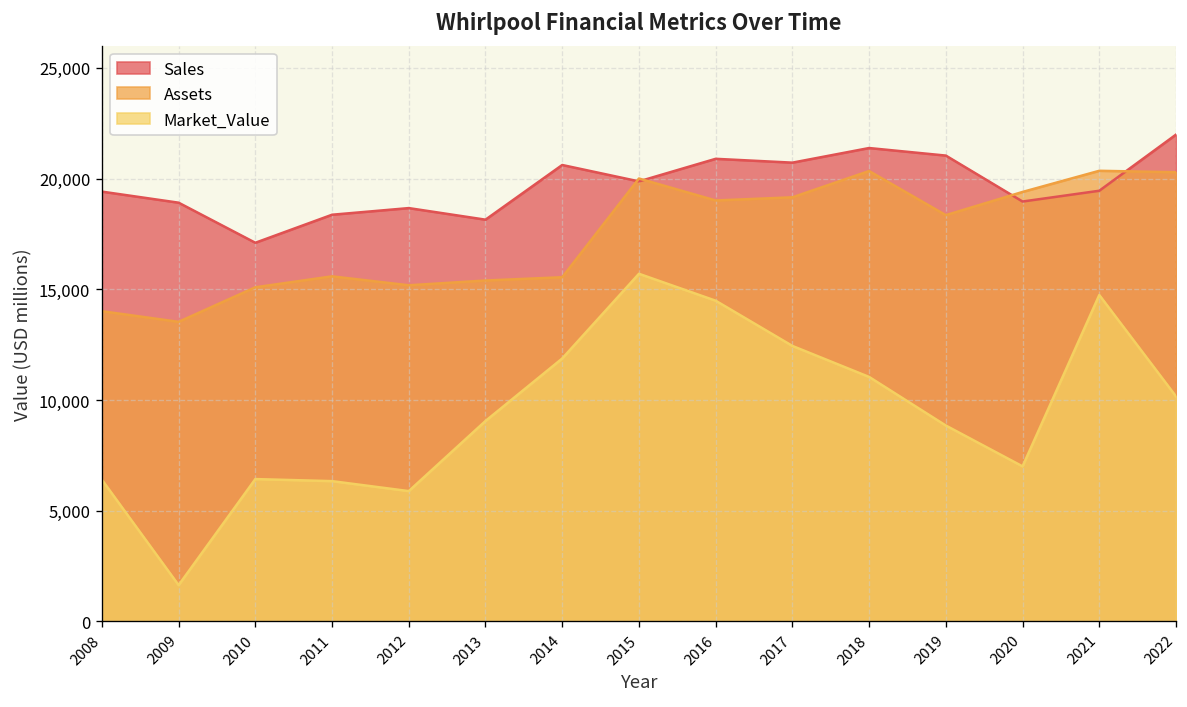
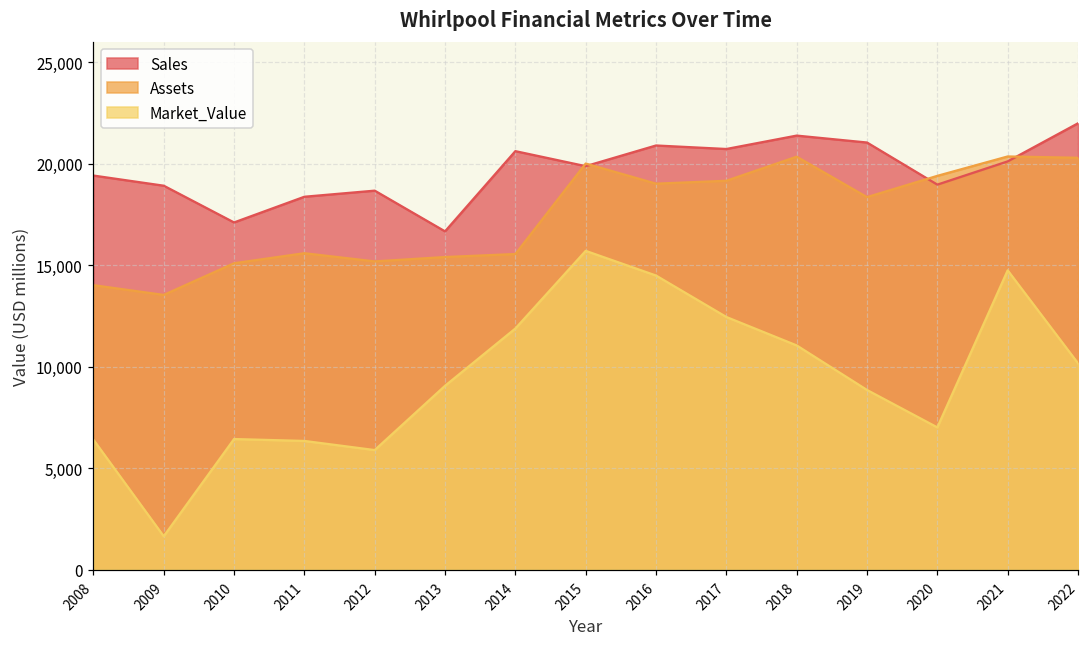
Sales, 2013: 18,100 -> 16,700
Sales, 2021: 19,400 -> 20,100
